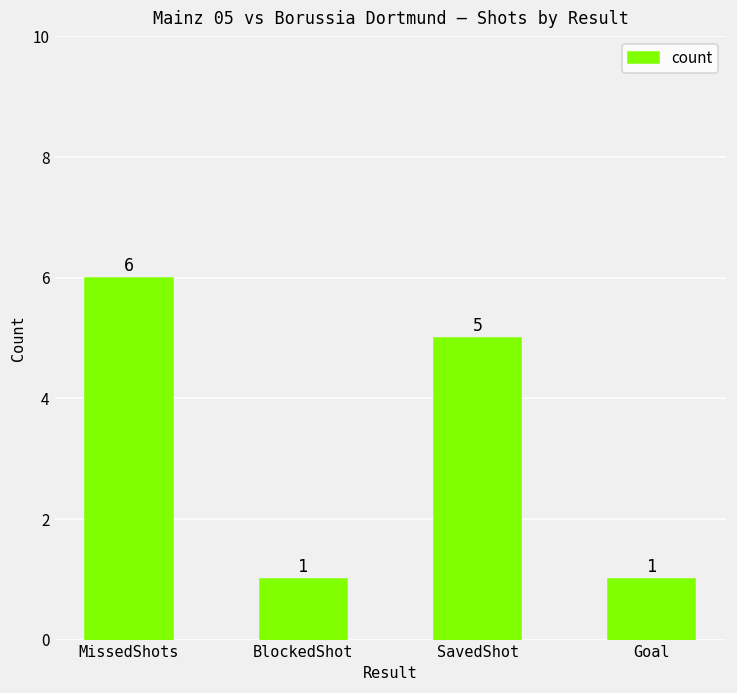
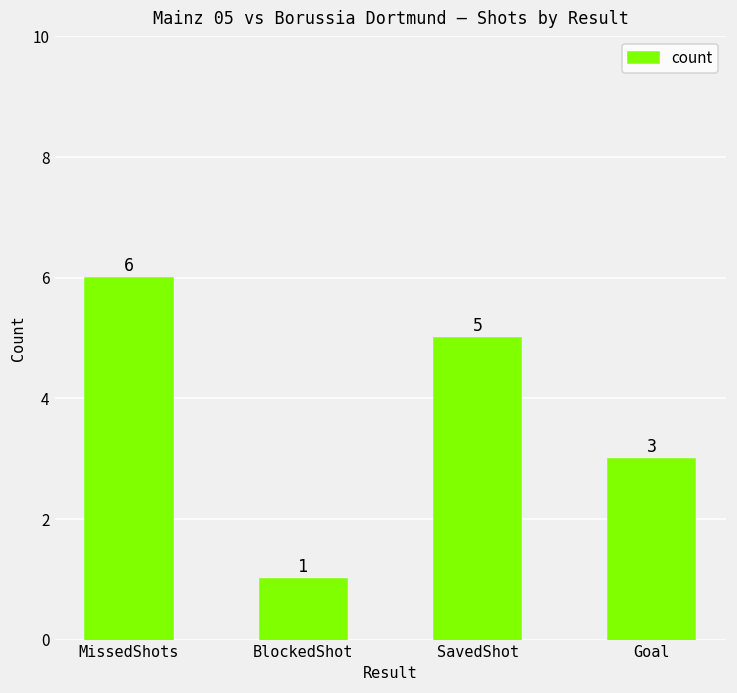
Goal: 1 -> 3
